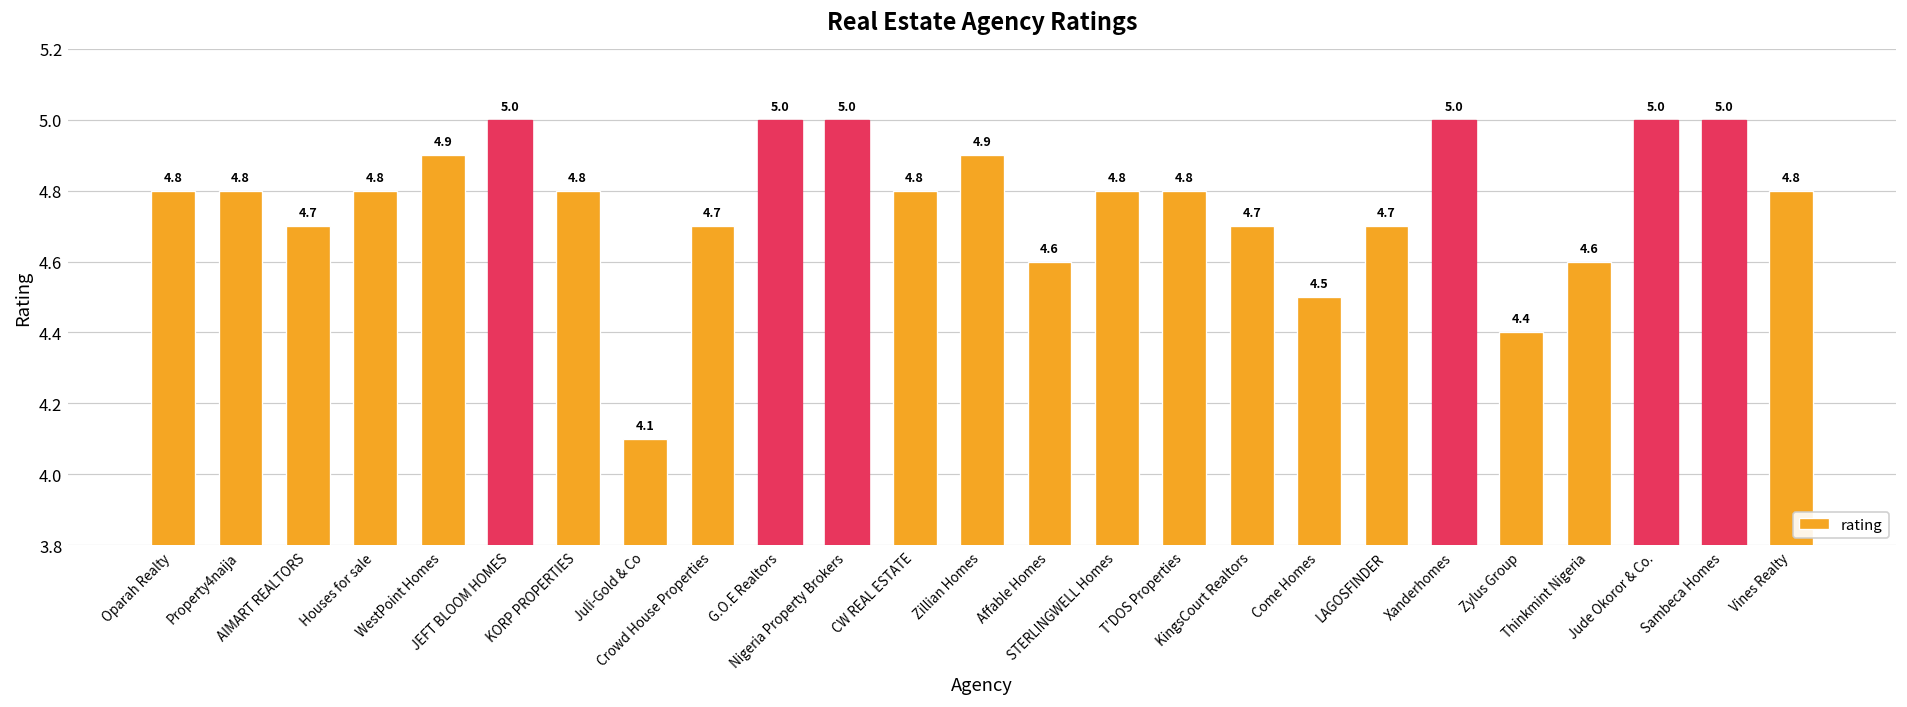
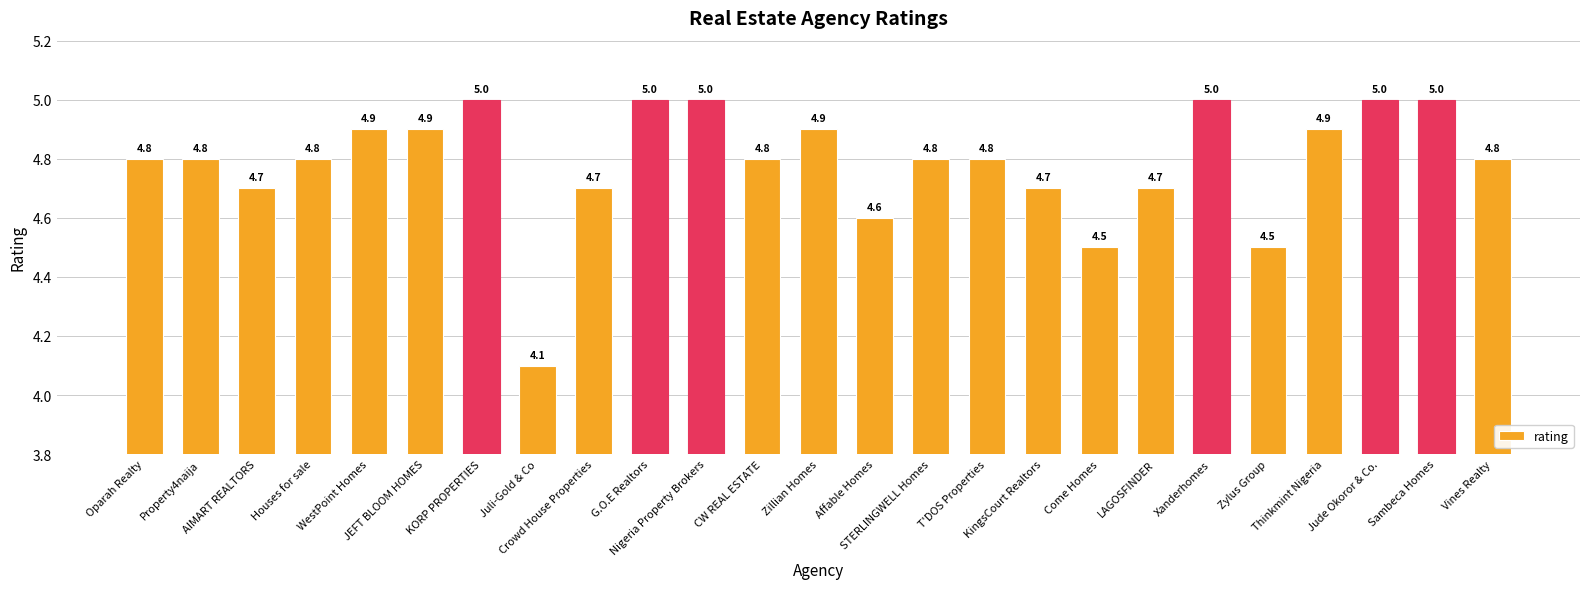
JEFT BLOOM HOMES: 5.0 -> 4.9
KORP PROPERTIES: 4.8 -> 5.0
Zylus Group: 4.4 -> 4.5
Thinkmint Nigeria: 4.6 -> 4.9
